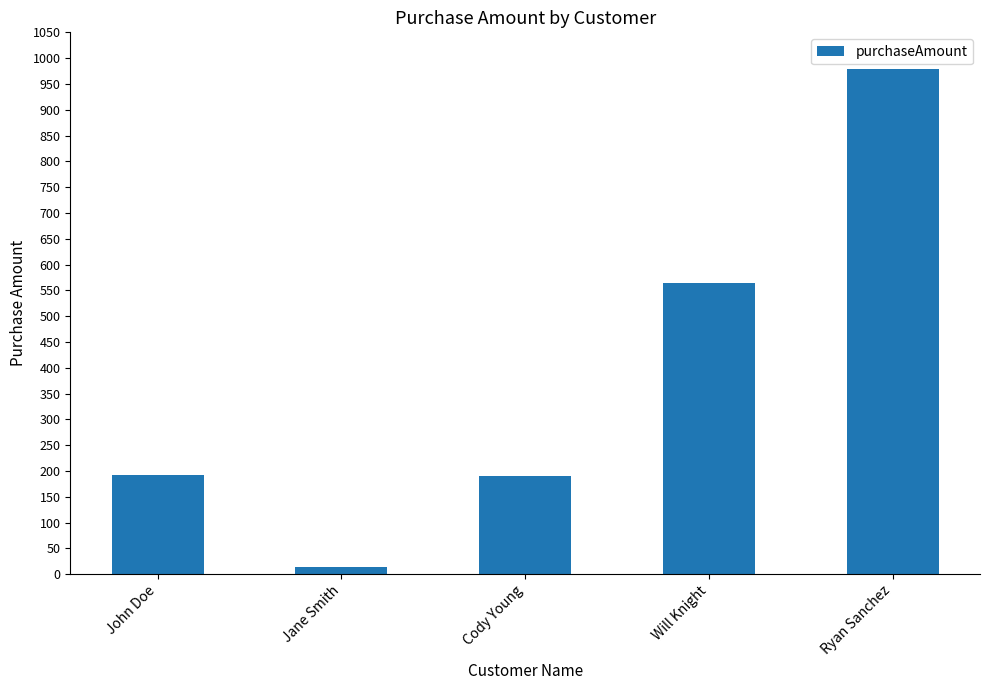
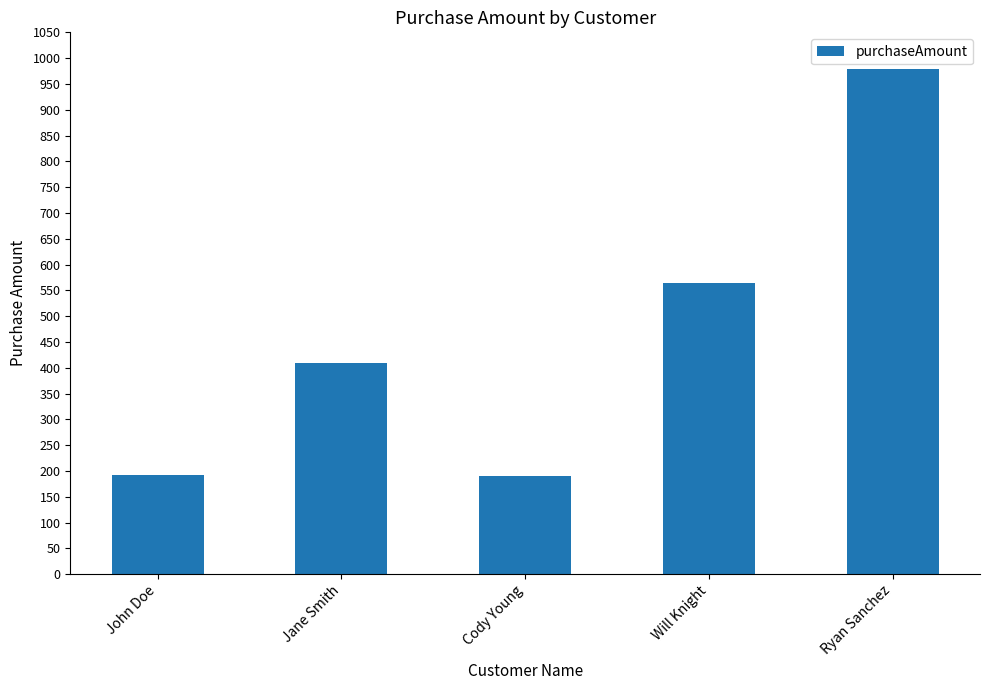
Jane Smith: 10 -> 410
